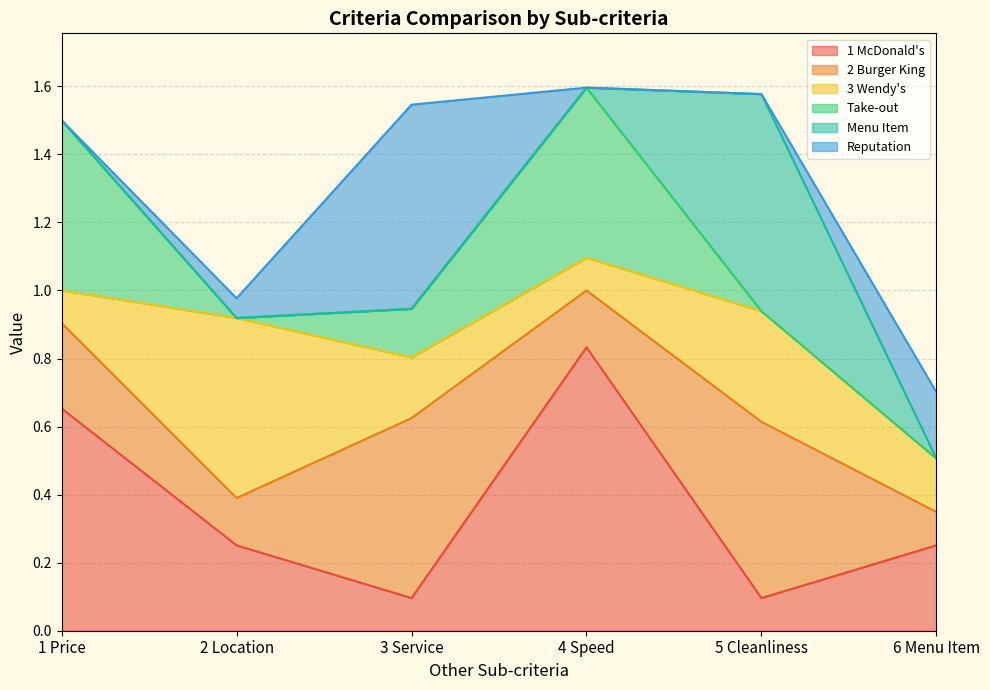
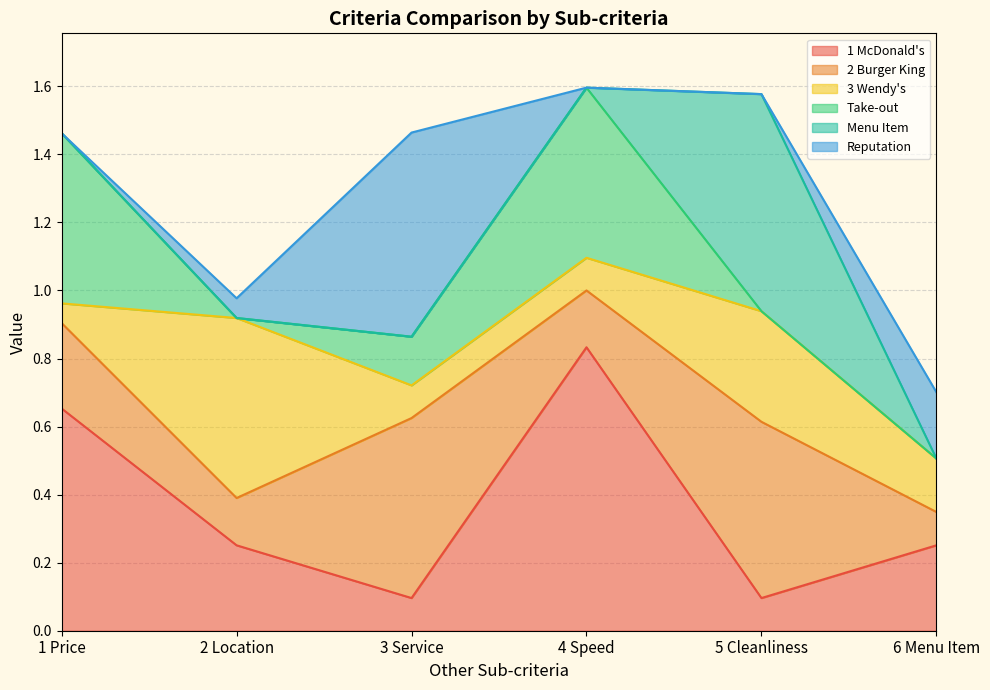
3 Wendy's, 1 Price: 0.10 -> 0.06
3 Wendy's, 3 Service: 0.18 -> 0.10
